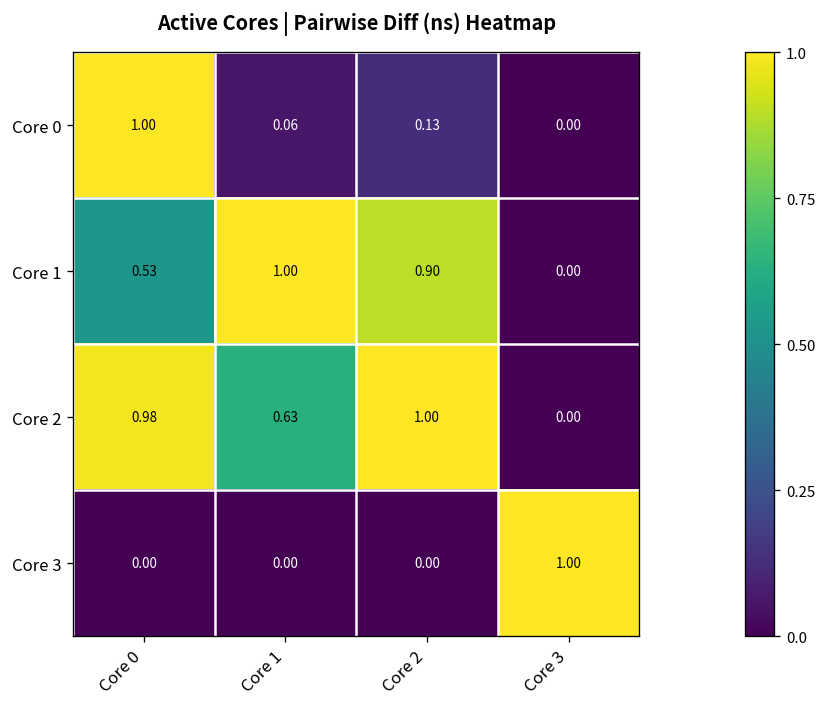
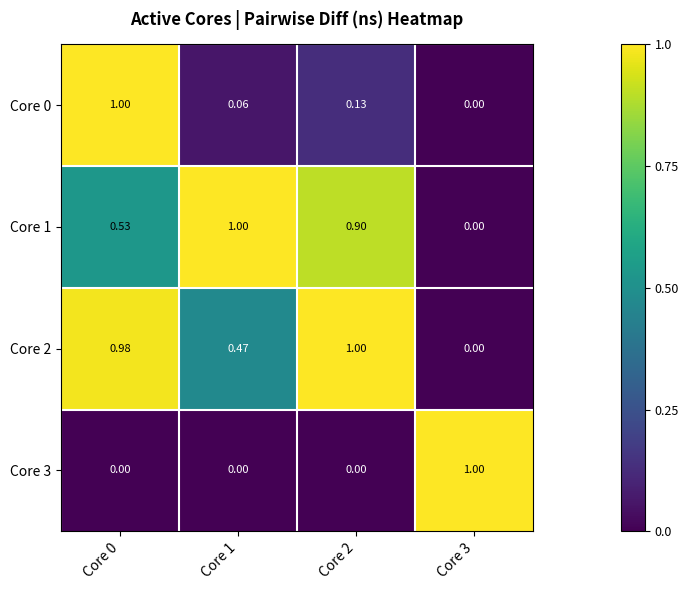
Core 2, Core 1: 0.63 -> 0.47
